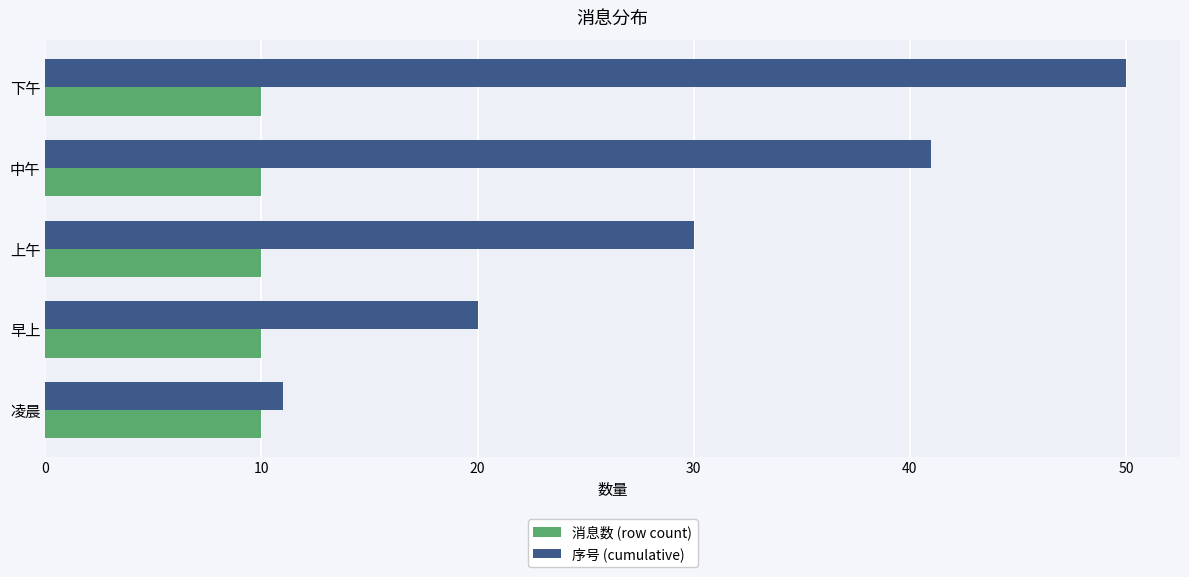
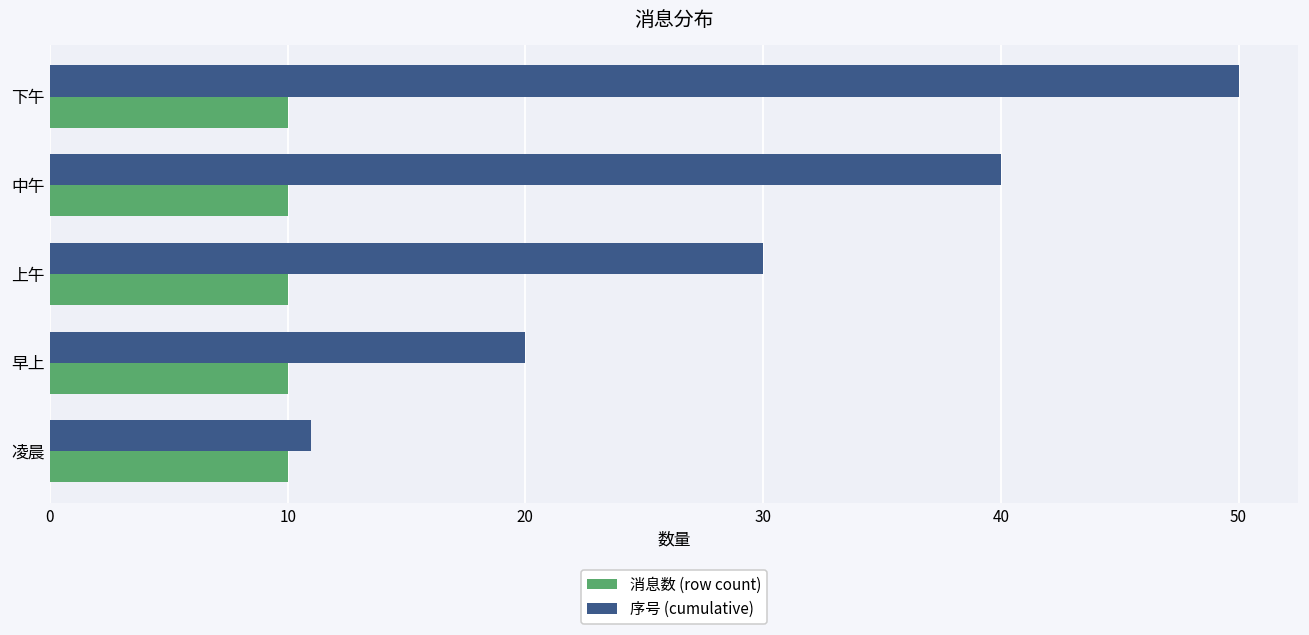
序号 (cumulative), 中午: 41 -> 40
